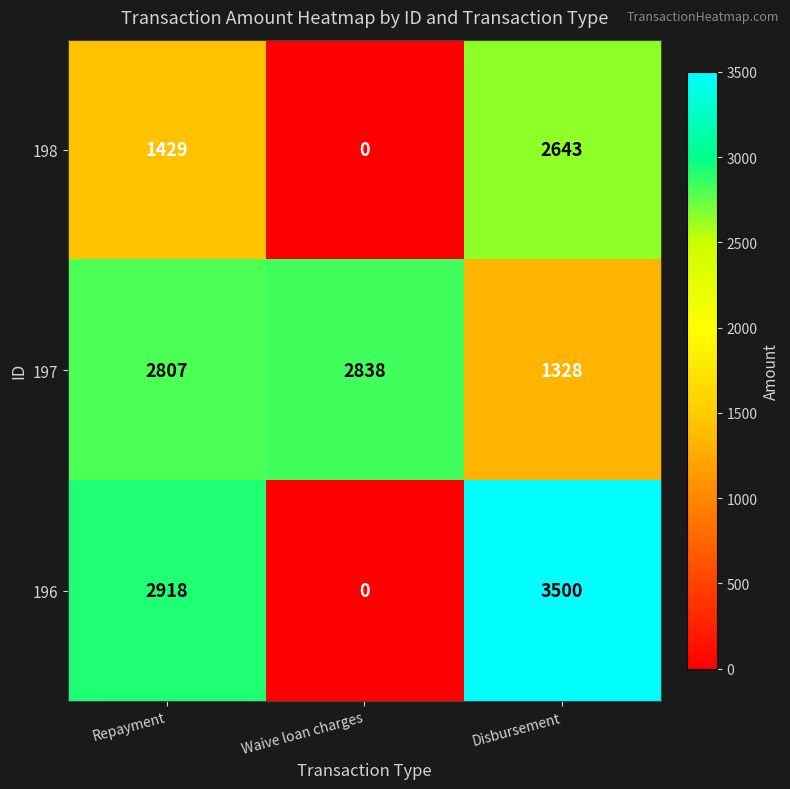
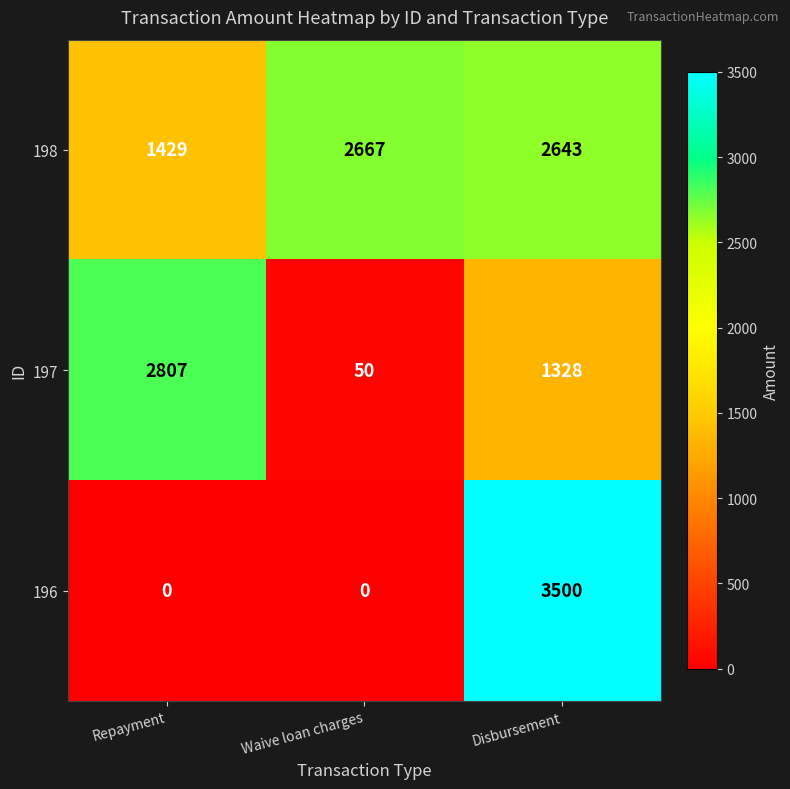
198, Waive loan charges: 0 -> 2667
197, Waive loan charges: 2838 -> 50
196, Repayment: 2918 -> 0
